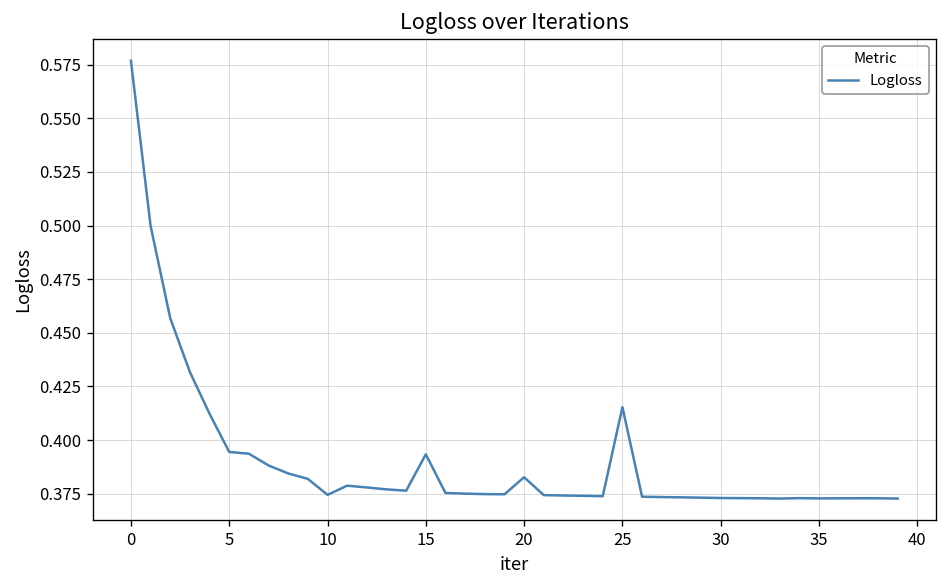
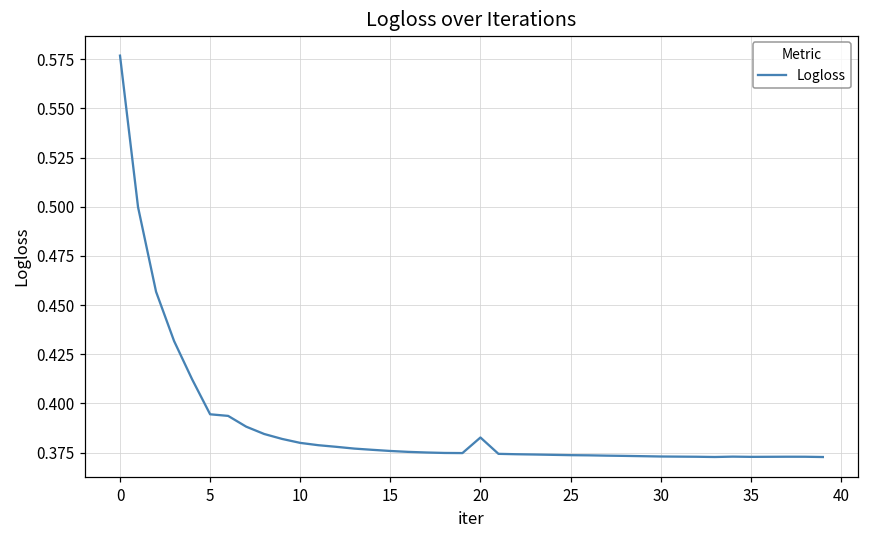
10: 0.374 -> 0.380
15: 0.393 -> 0.376
25: 0.415 -> 0.374
